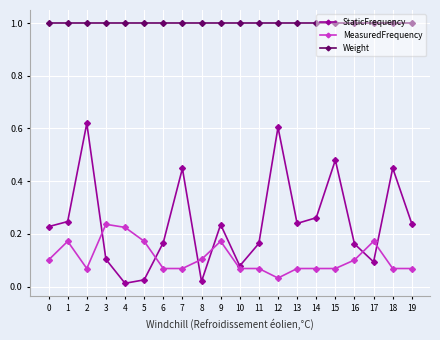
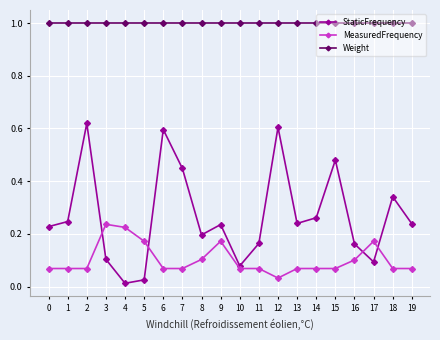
MeasuredFrequency, 0: 0.10 -> 0.07
MeasuredFrequency, 1: 0.17 -> 0.07
StaticFrequency, 6: 0.17 -> 0.60
StaticFrequency, 8: 0.02 -> 0.20
StaticFrequency, 18: 0.45 -> 0.34
